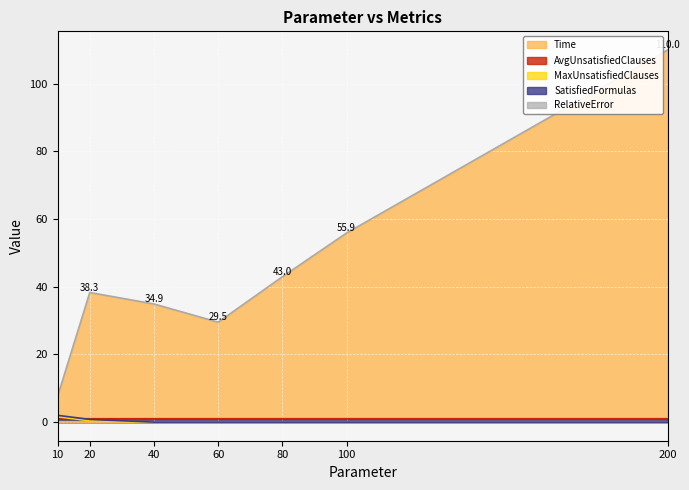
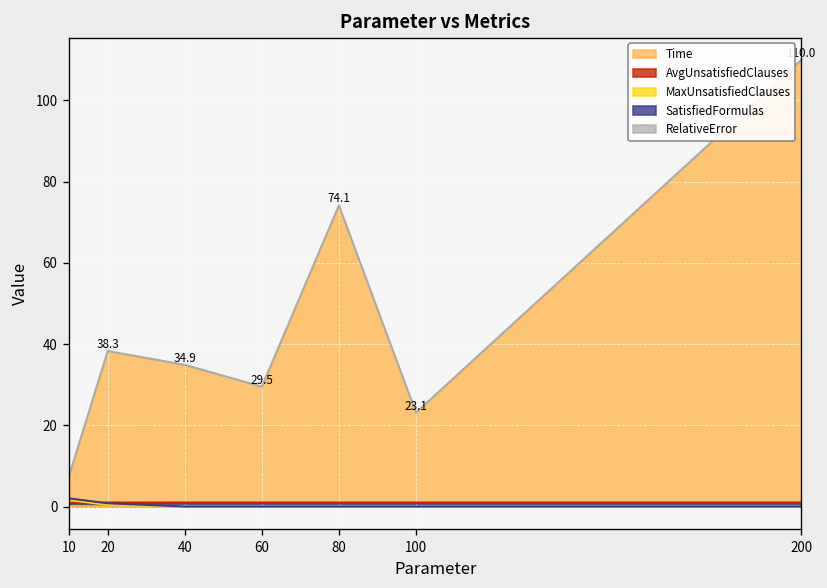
Time, 80: 43.0 -> 74.1
Time, 100: 55.9 -> 23.1
